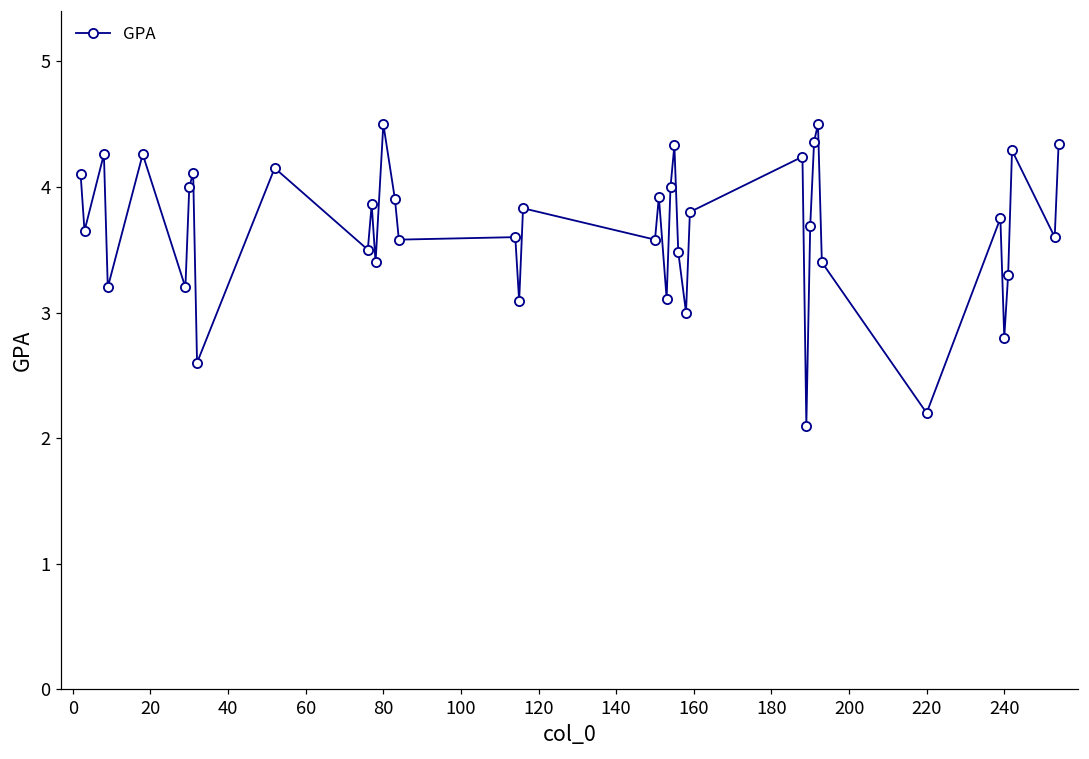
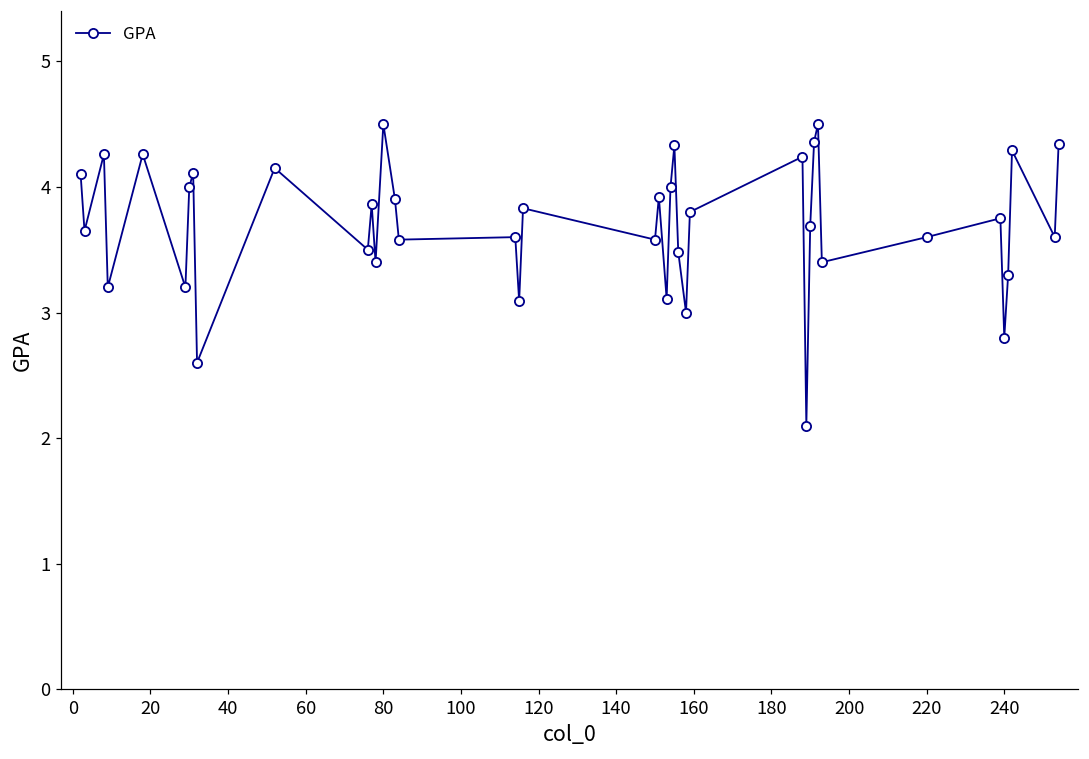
220: 2.2 -> 3.6
